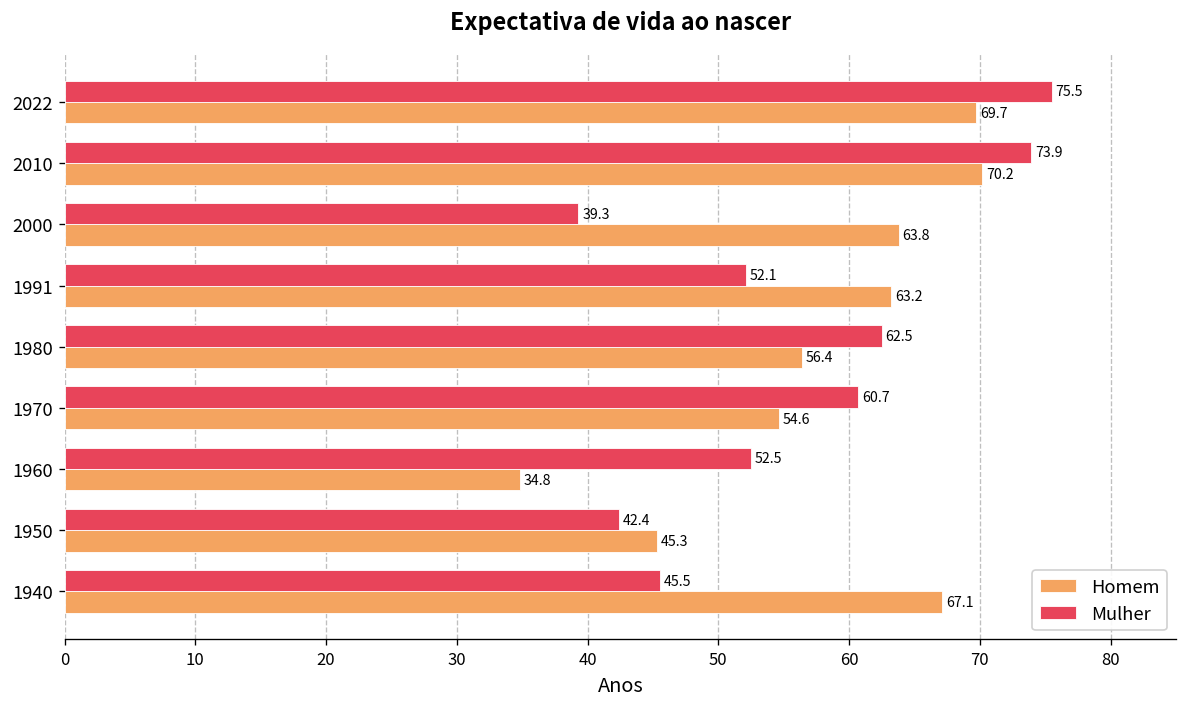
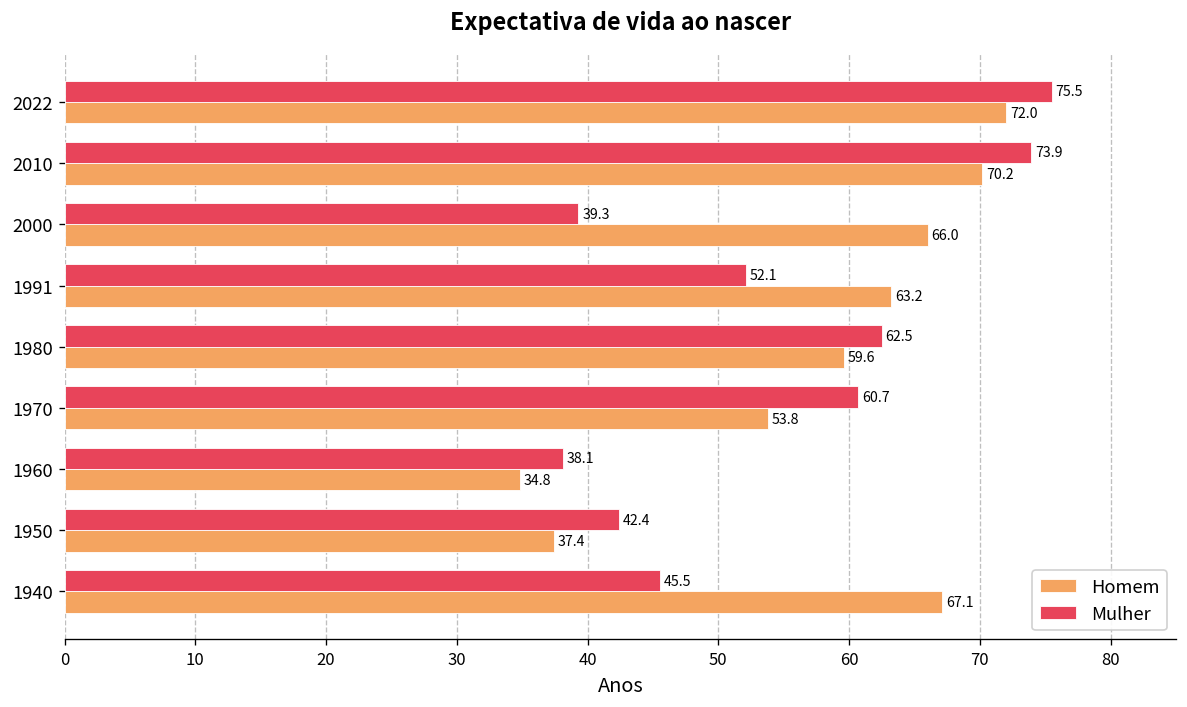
Homem, 2022: 69.7 -> 72.0
Homem, 2000: 63.8 -> 66.0
Homem, 1980: 56.4 -> 59.6
Homem, 1970: 54.6 -> 53.8
Mulher, 1960: 52.5 -> 38.1
Homem, 1950: 45.3 -> 37.4
